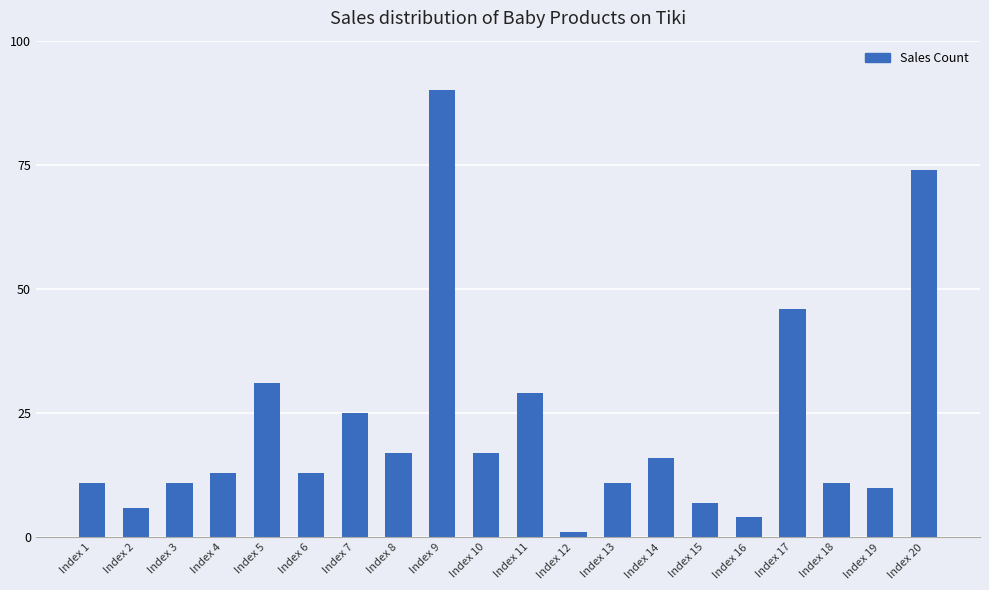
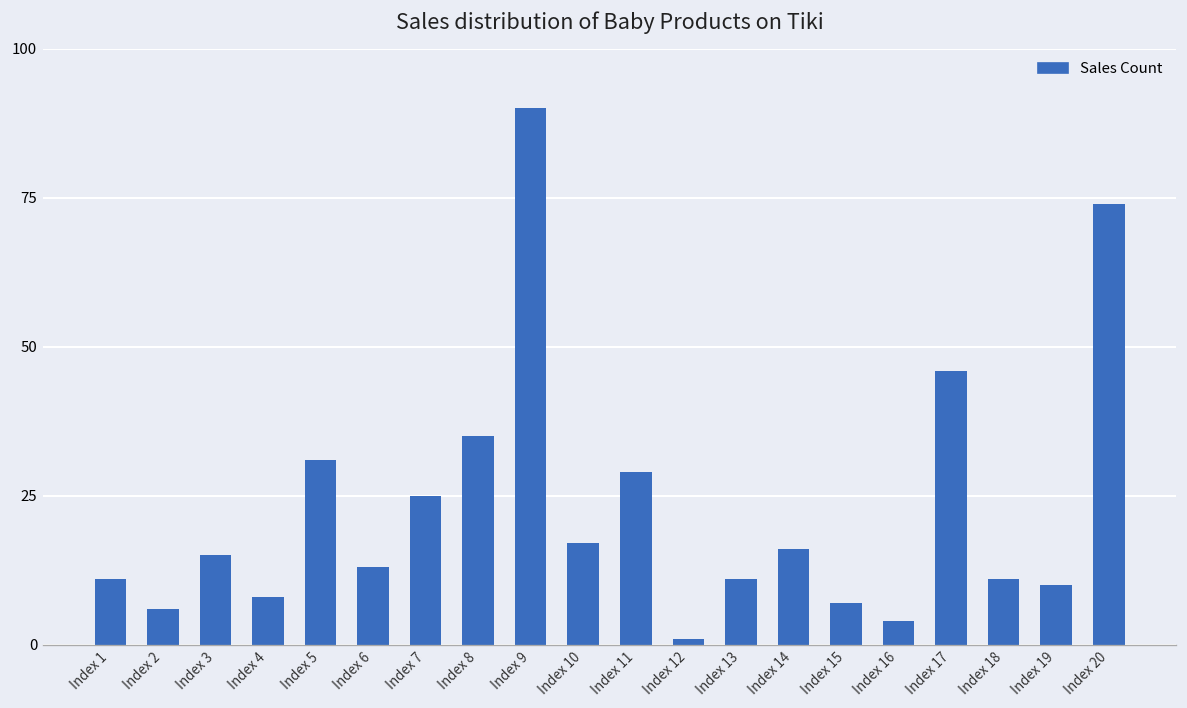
Index 3: 11 -> 15
Index 4: 13 -> 8
Index 8: 17 -> 35
